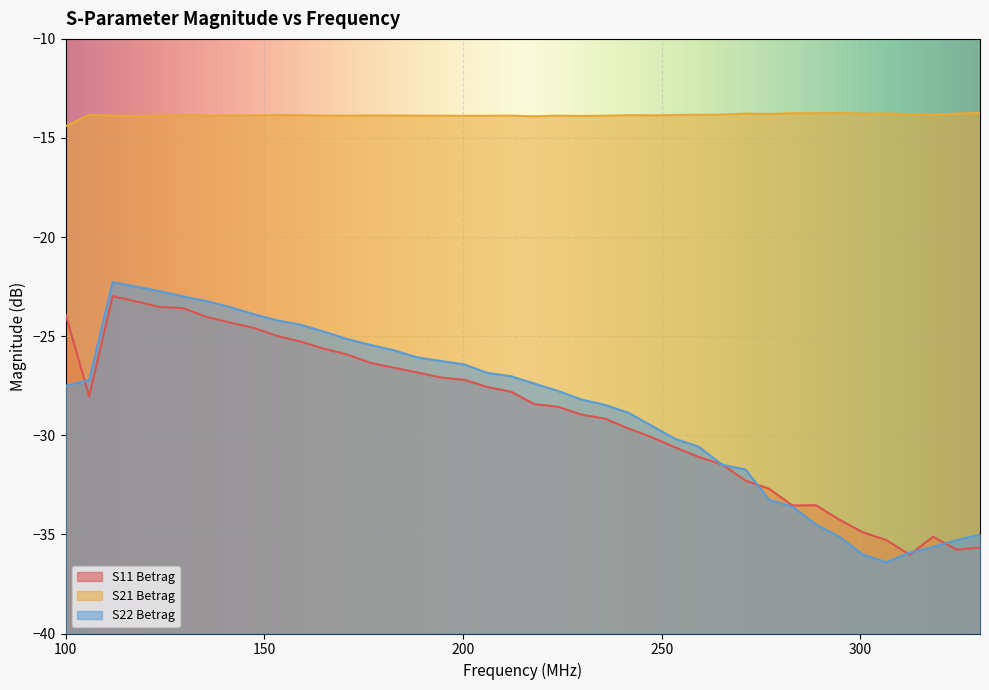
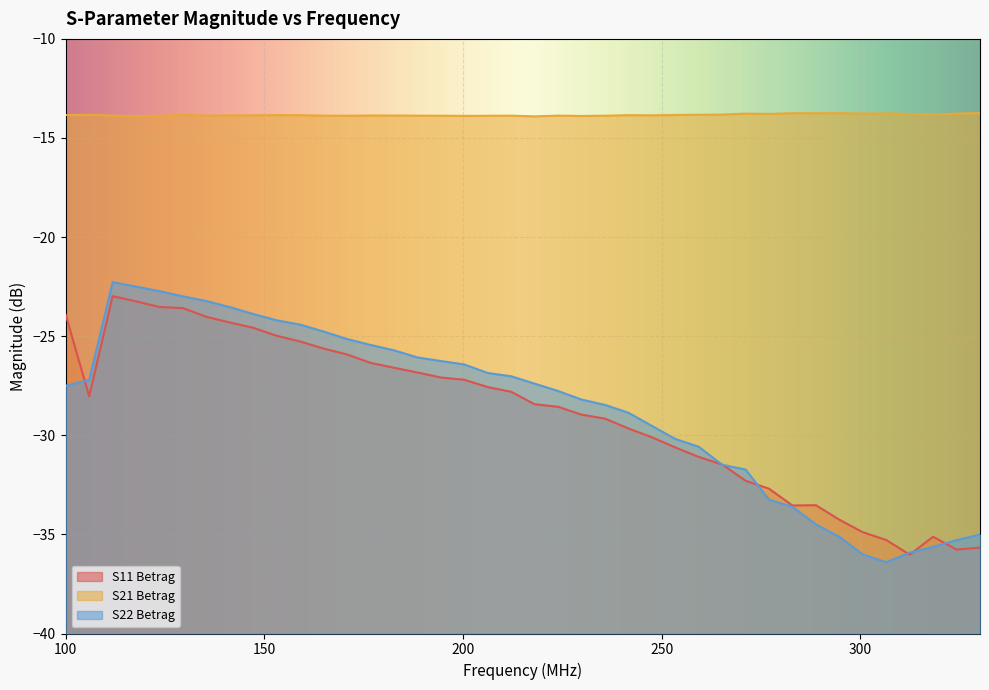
S21 Betrag, 100: -14.4 -> -13.8
